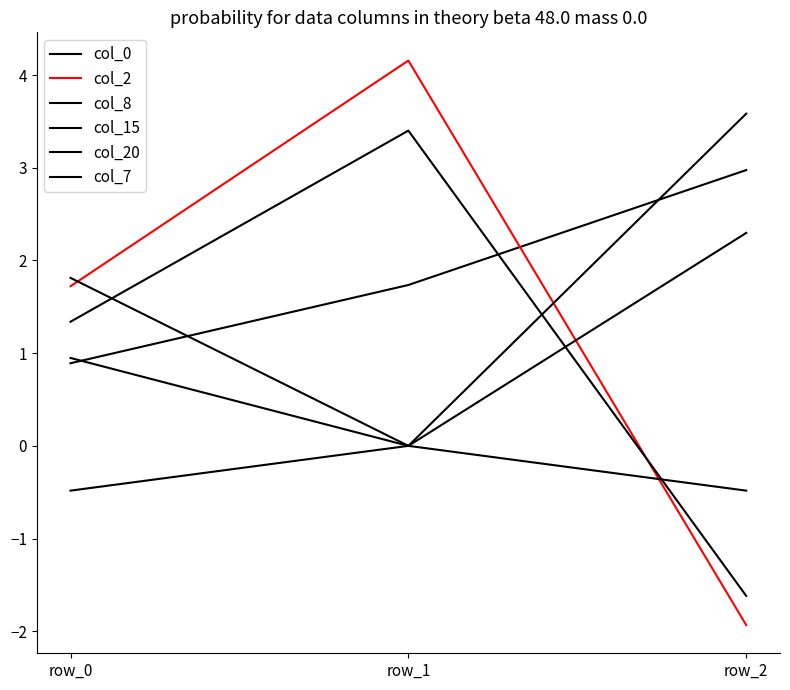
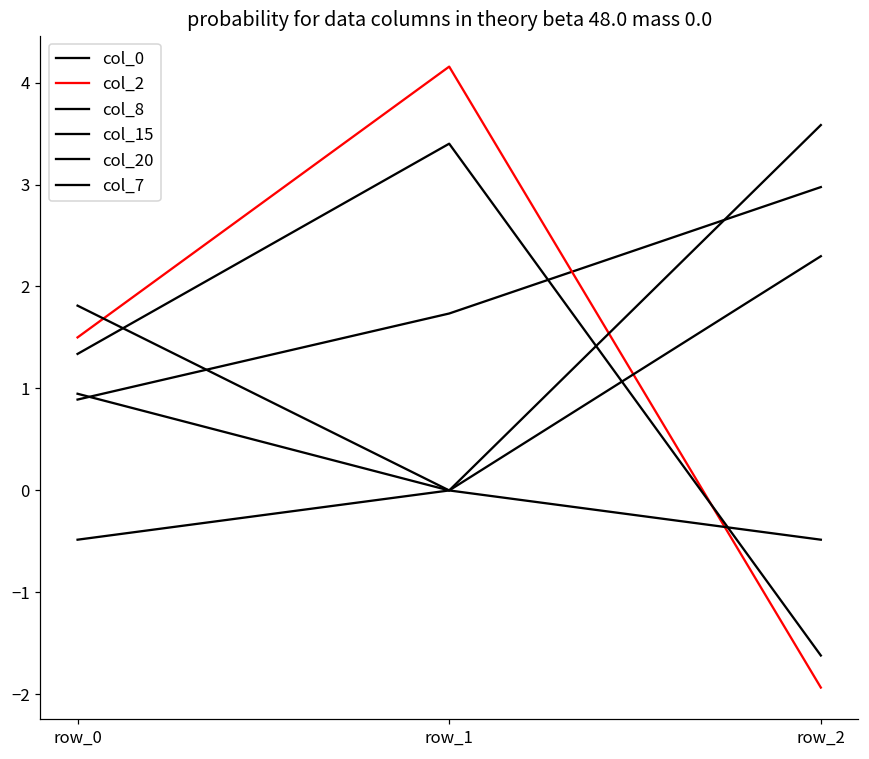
col_2, row_0: 1.7 -> 1.5
